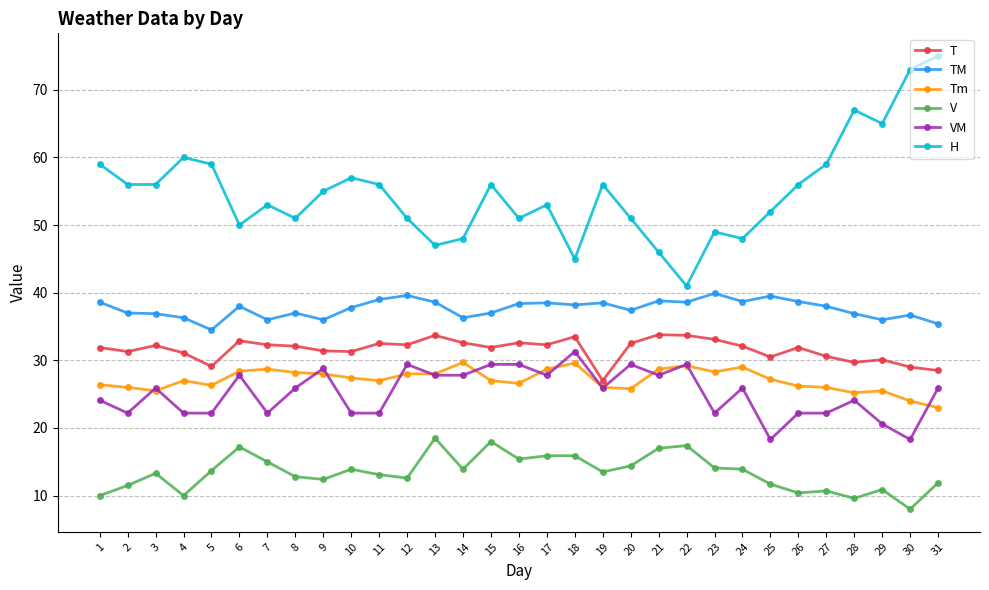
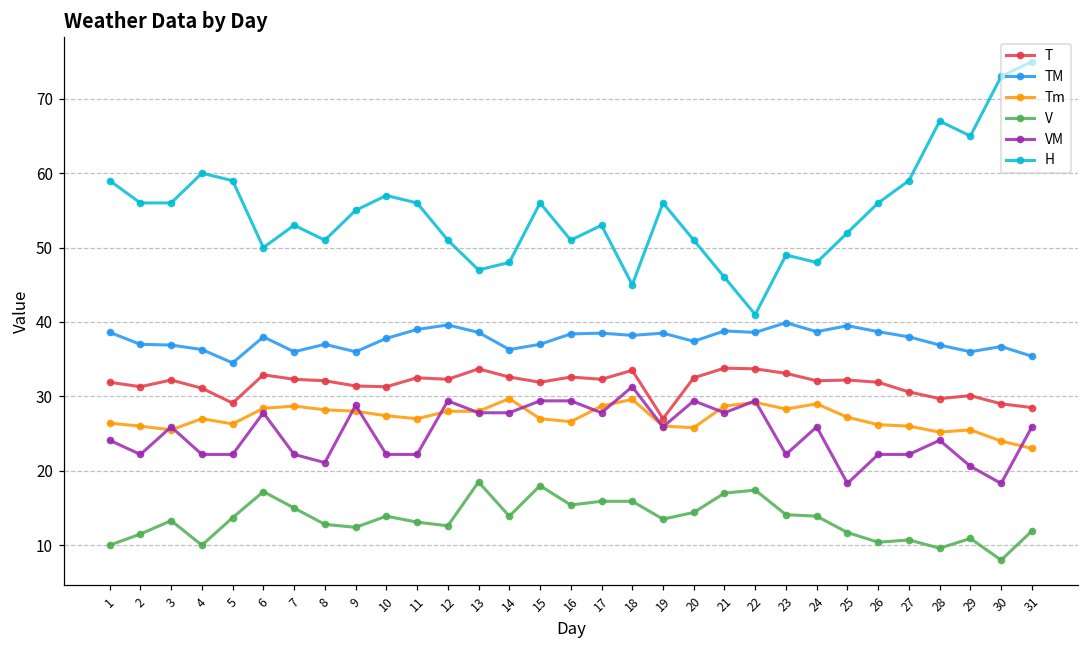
VM, 8: 26 -> 21
T, 25: 31 -> 32
